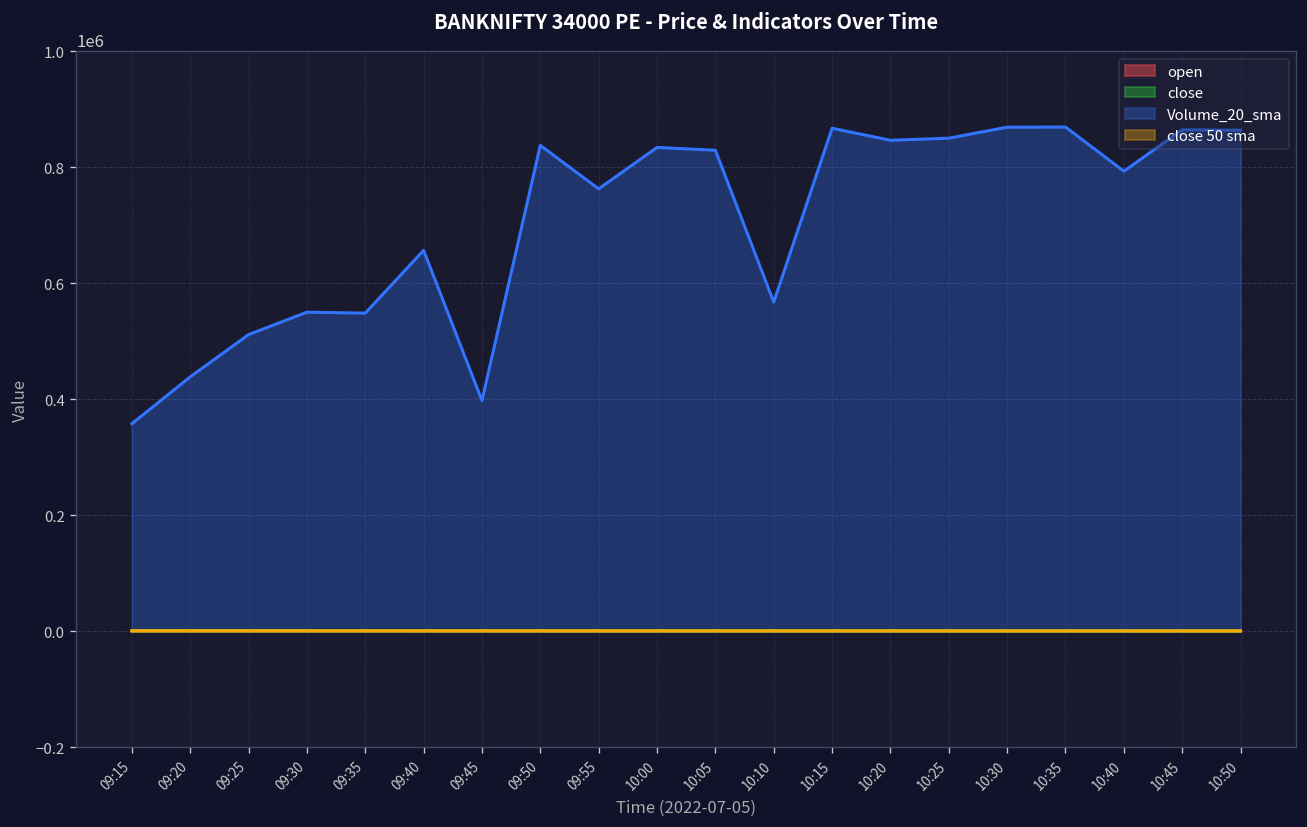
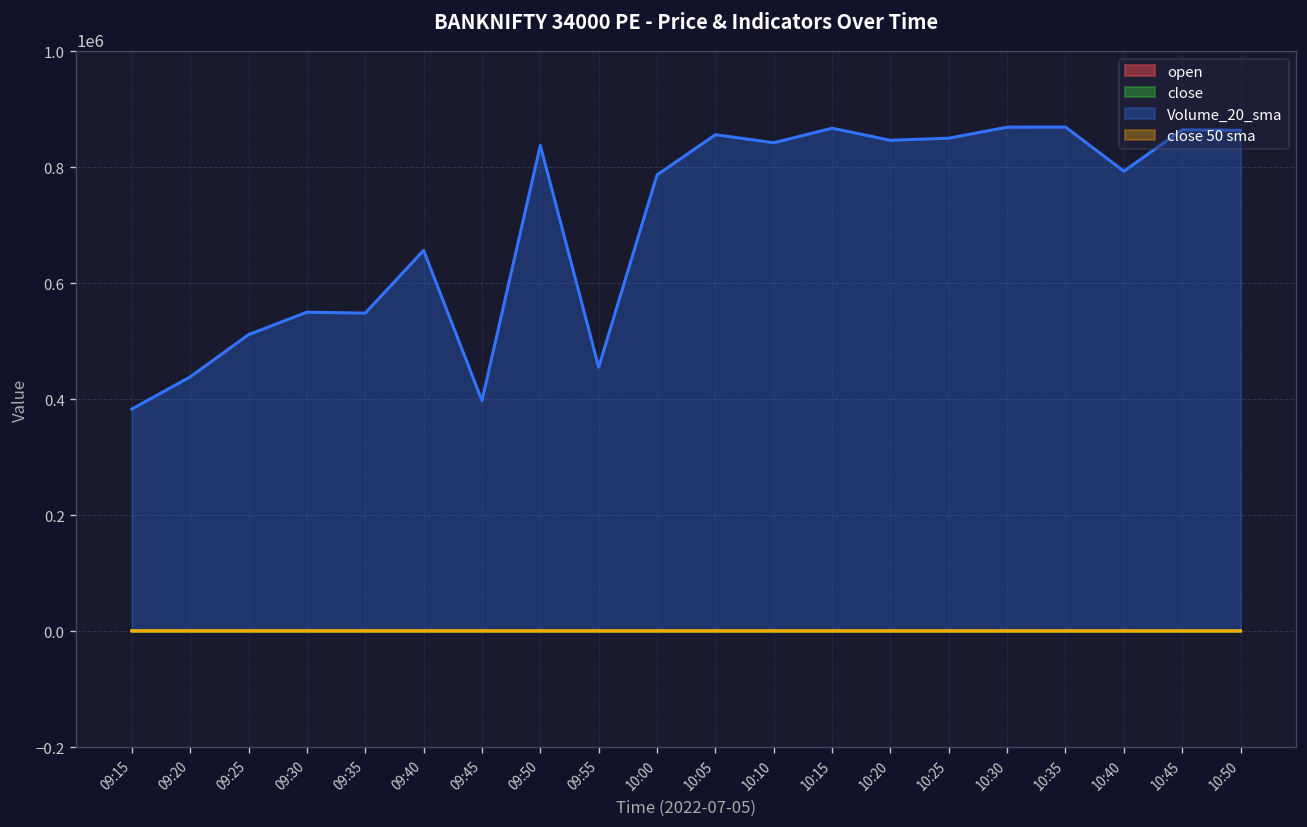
Volume_20_sma, 09:15: 360000 -> 380000
Volume_20_sma, 09:55: 760000 -> 460000
Volume_20_sma, 10:00: 830000 -> 790000
Volume_20_sma, 10:05: 830000 -> 860000
Volume_20_sma, 10:10: 570000 -> 840000
